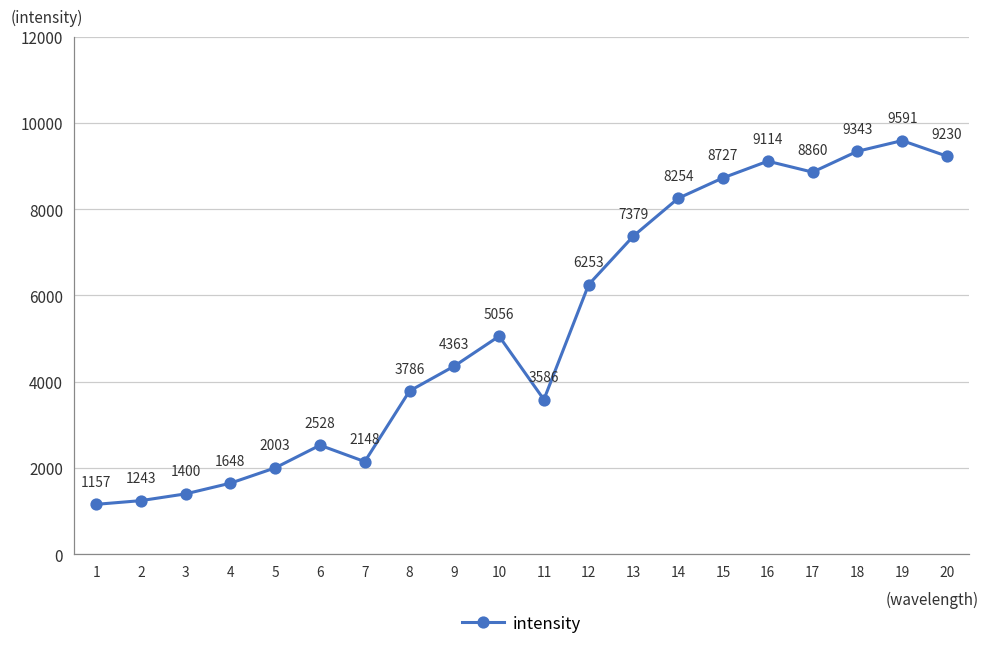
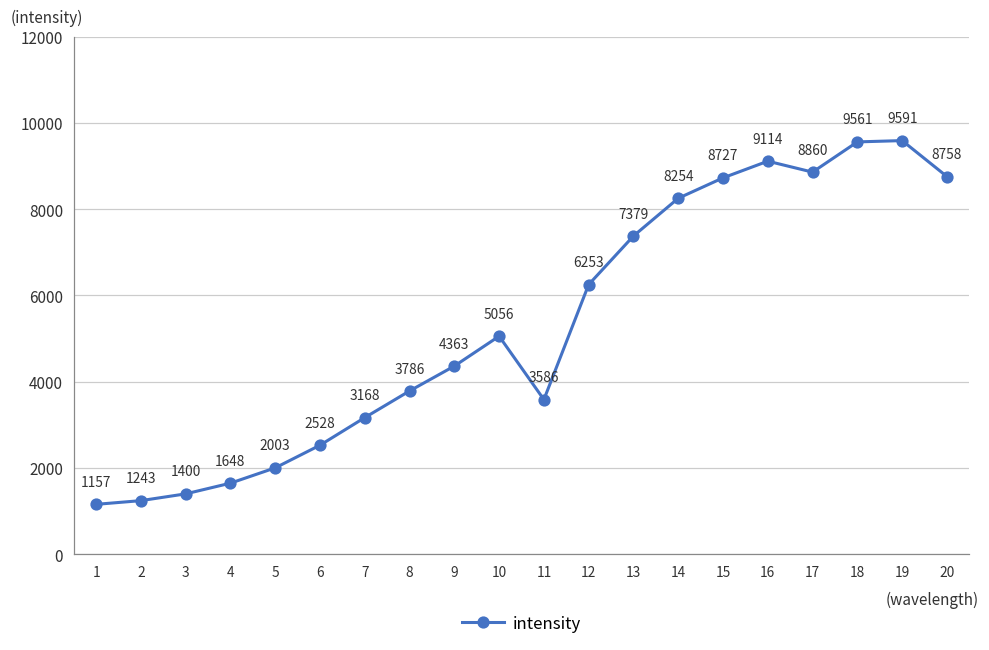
7: 2148 -> 3168
18: 9343 -> 9561
20: 9230 -> 8758
